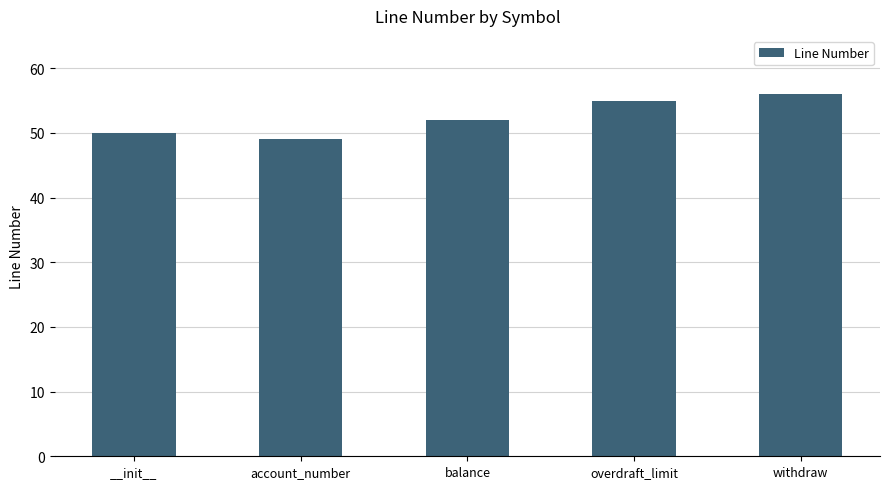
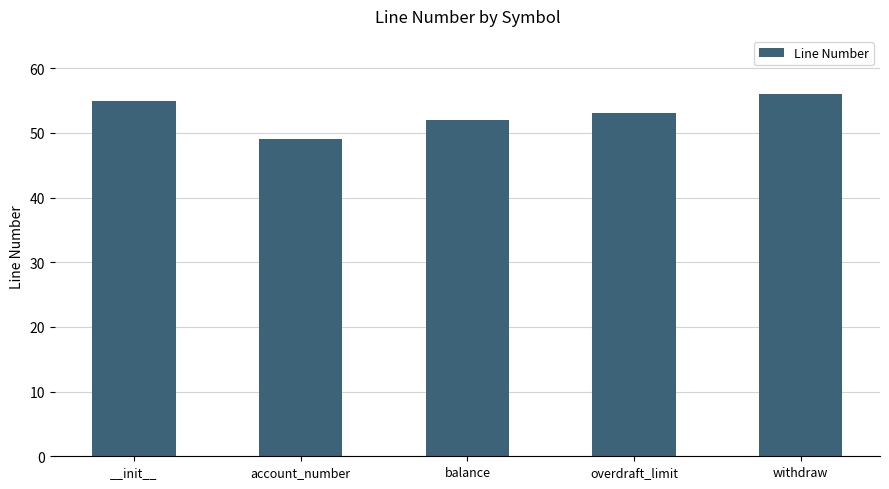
__init__: 50 -> 55
overdraft_limit: 55 -> 53
